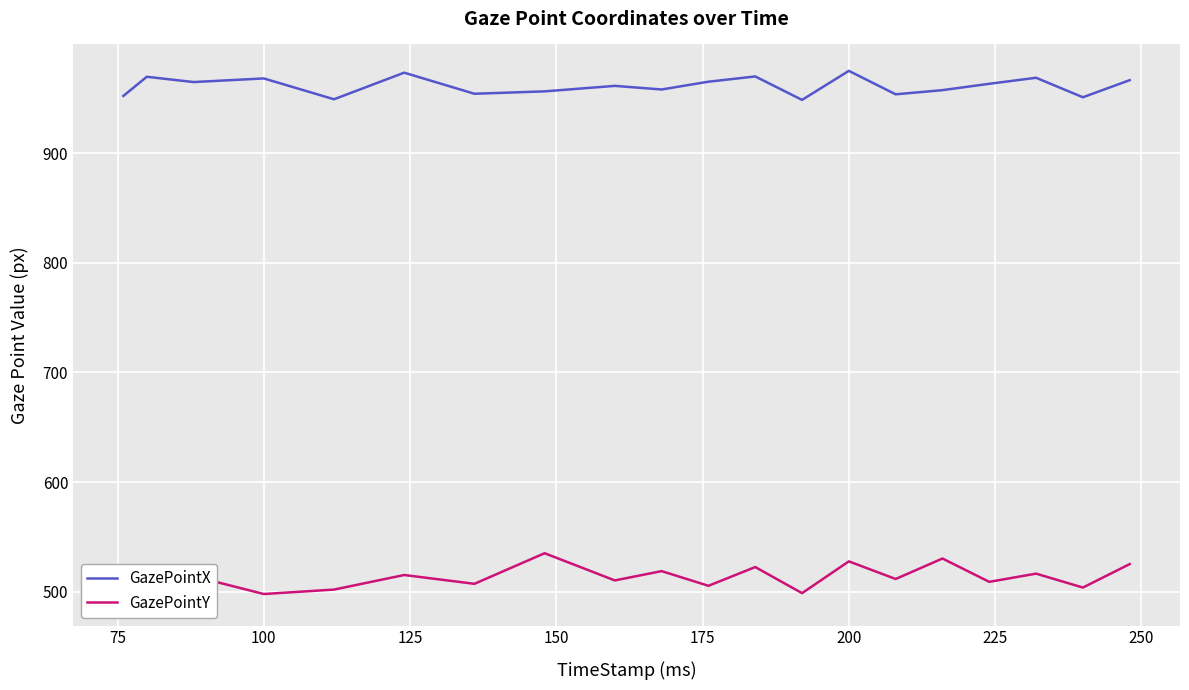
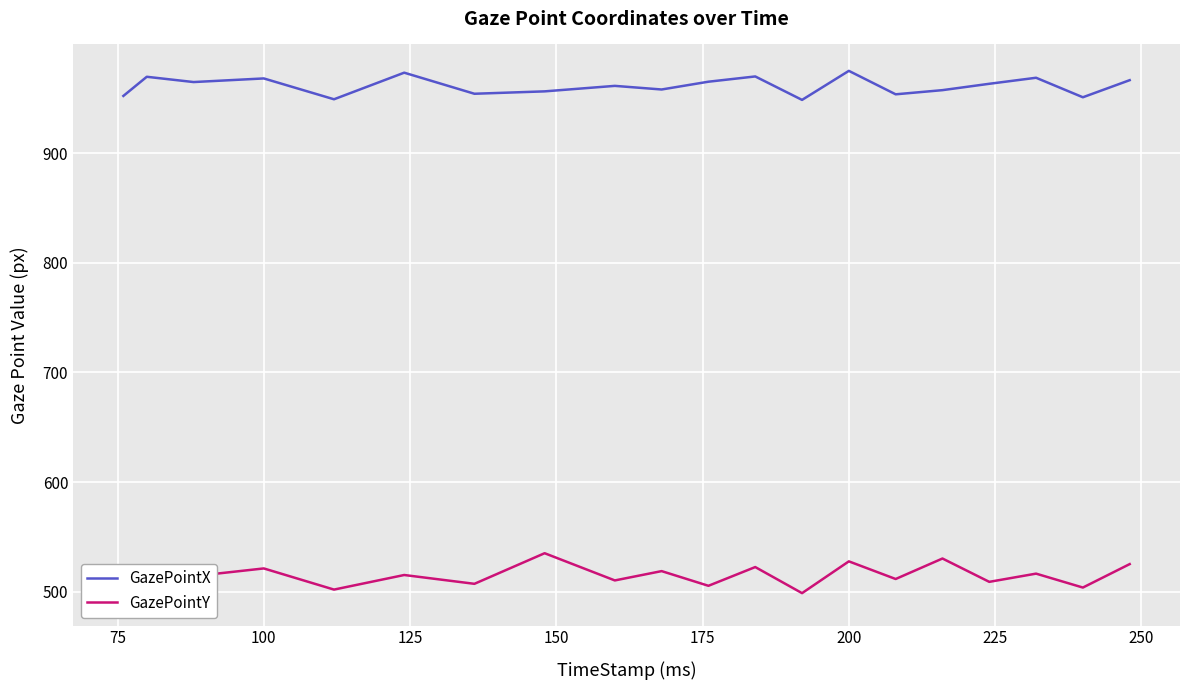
GazePointY, 100: 498 -> 521
